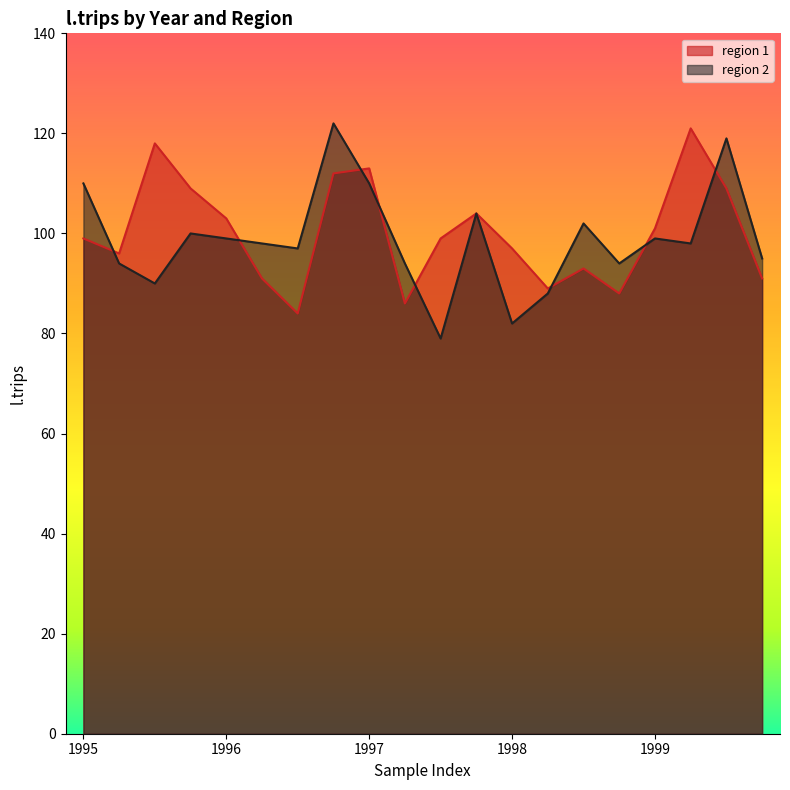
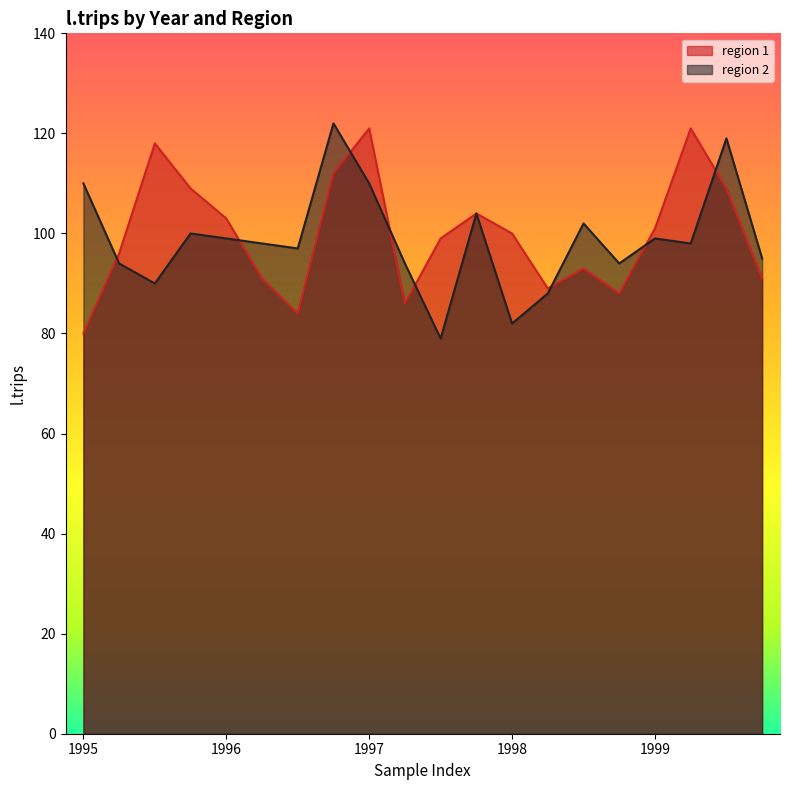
region 1, 1995: 99 -> 80
region 1, 1997: 113 -> 121
region 1, 1998: 97 -> 100
